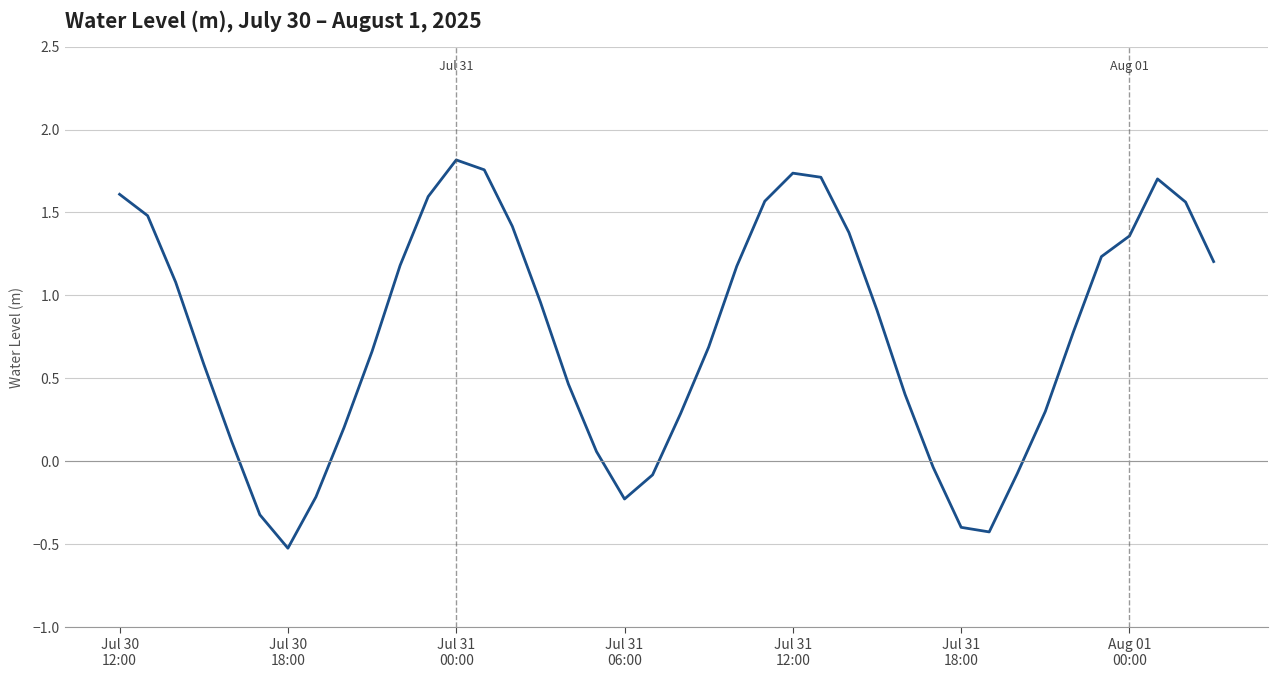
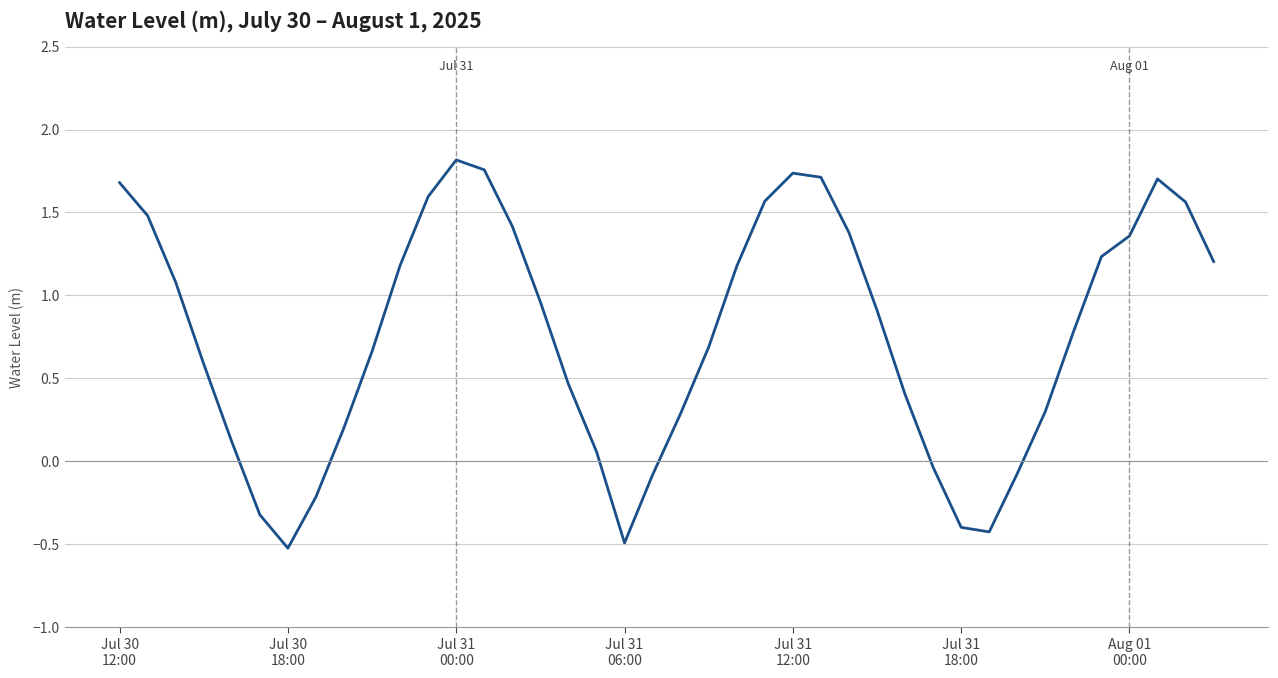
Jul 30 12:00: 1.61 -> 1.68
Jul 31 06:00: -0.23 -> -0.49
